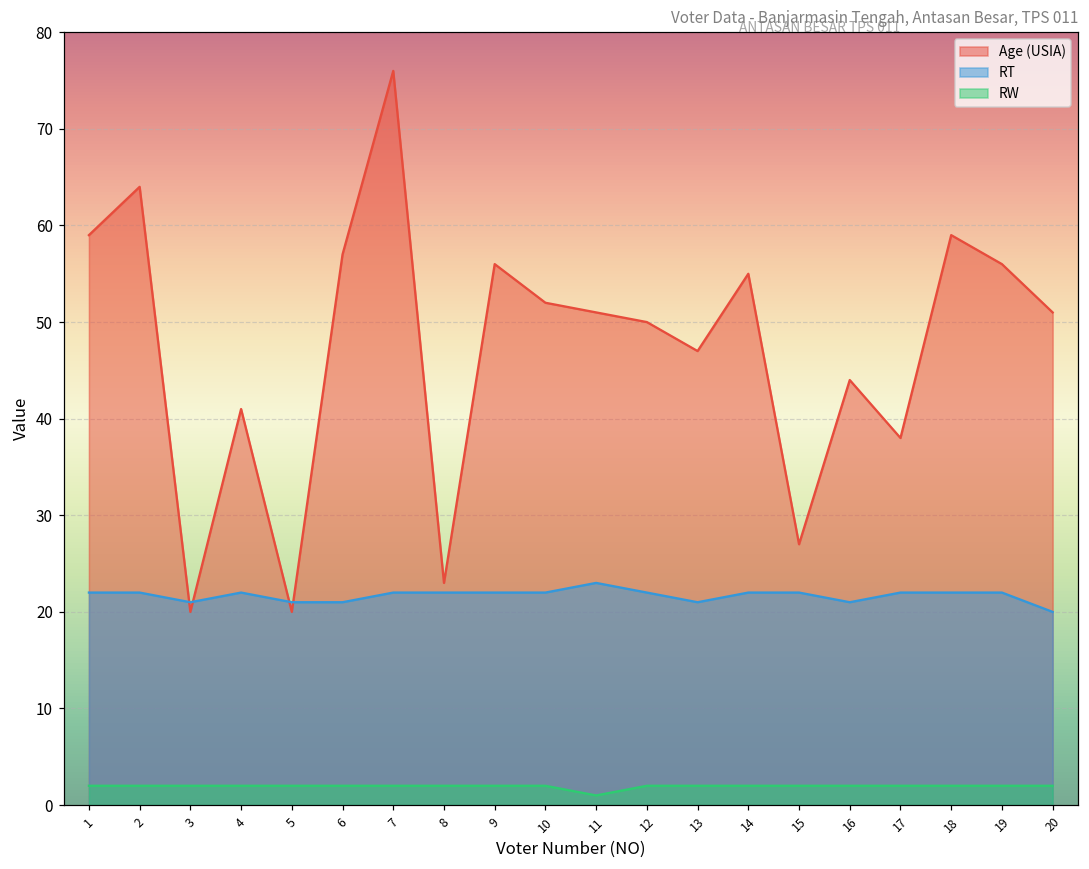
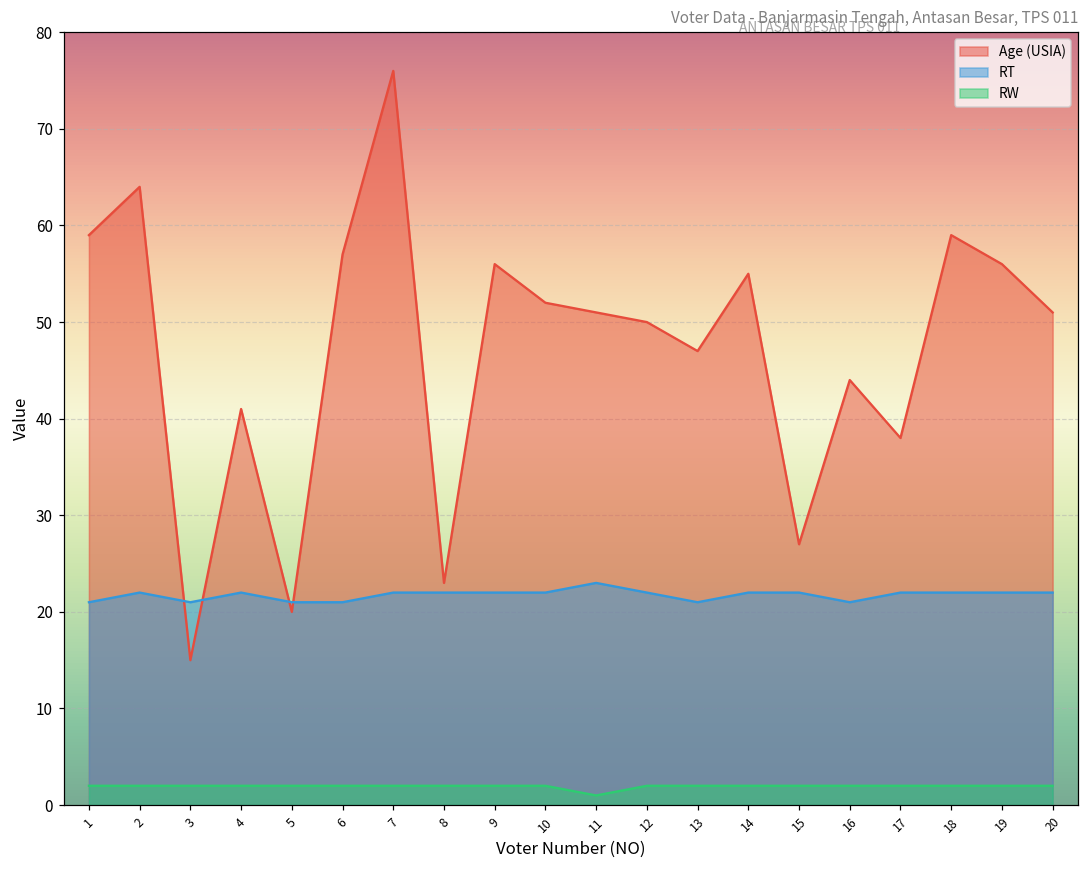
RT, 1: 22 -> 21
Age (USIA), 3: 20 -> 15
RT, 20: 20 -> 22
